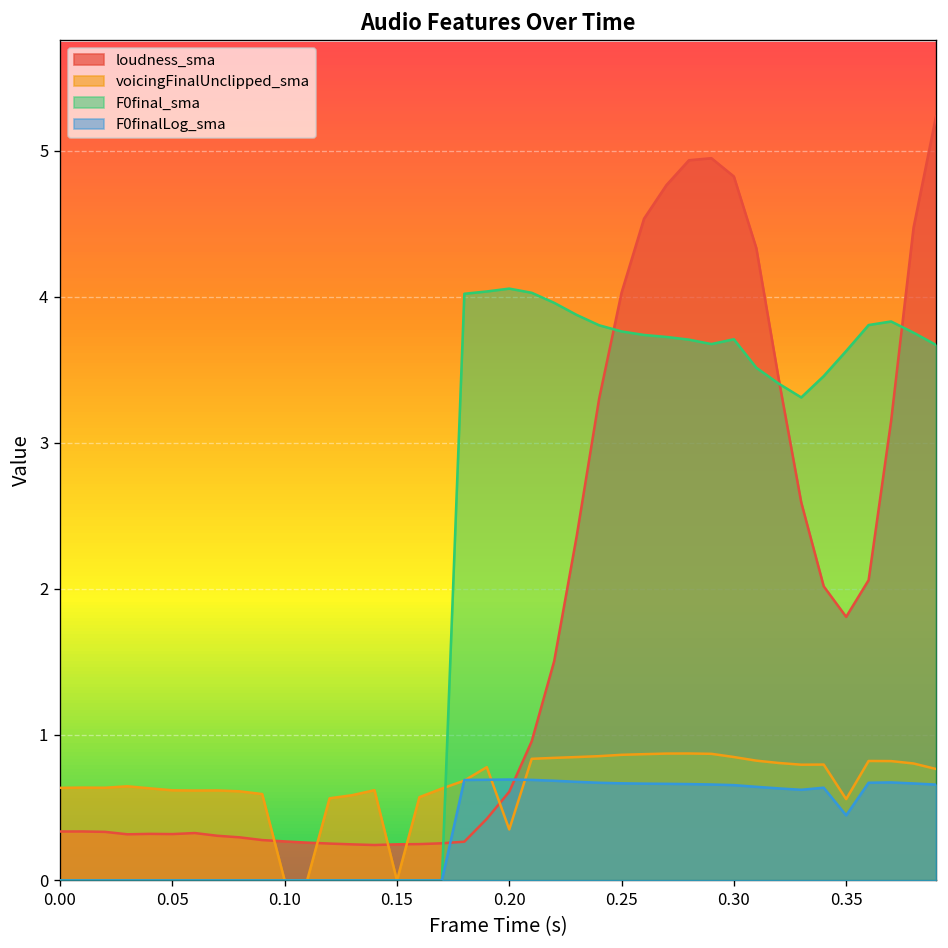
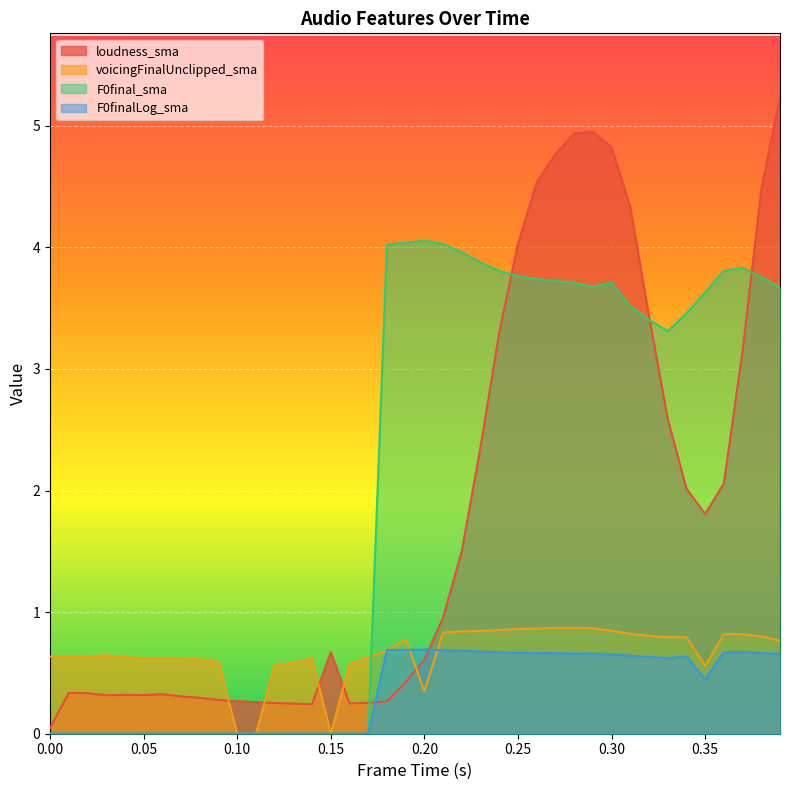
loudness_sma, 0.00: 0.34 -> 0.05
loudness_sma, 0.15: 0.25 -> 0.67
